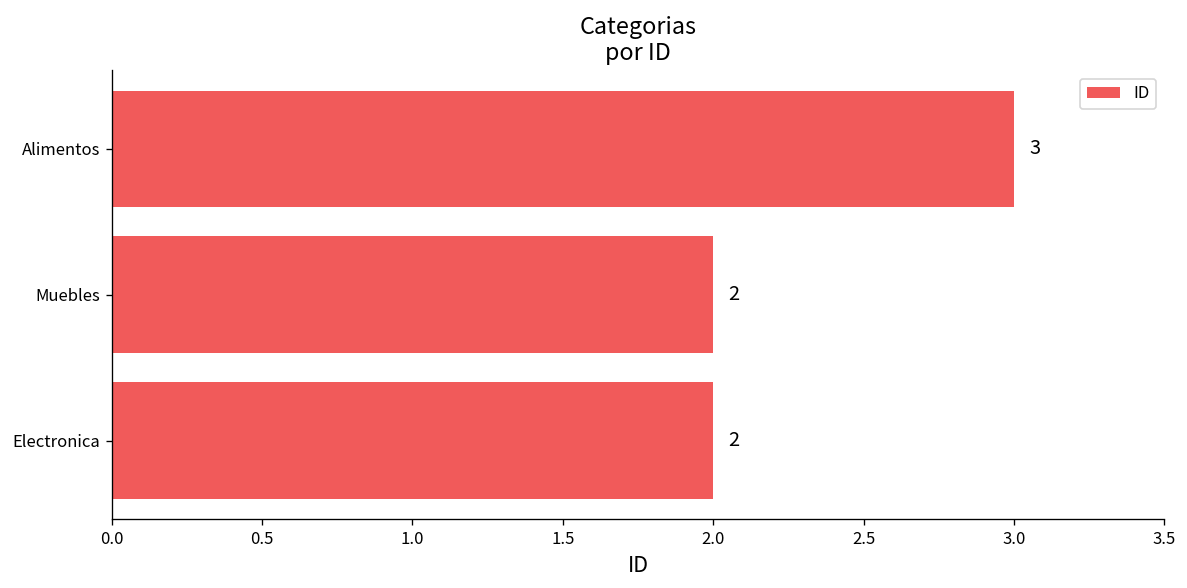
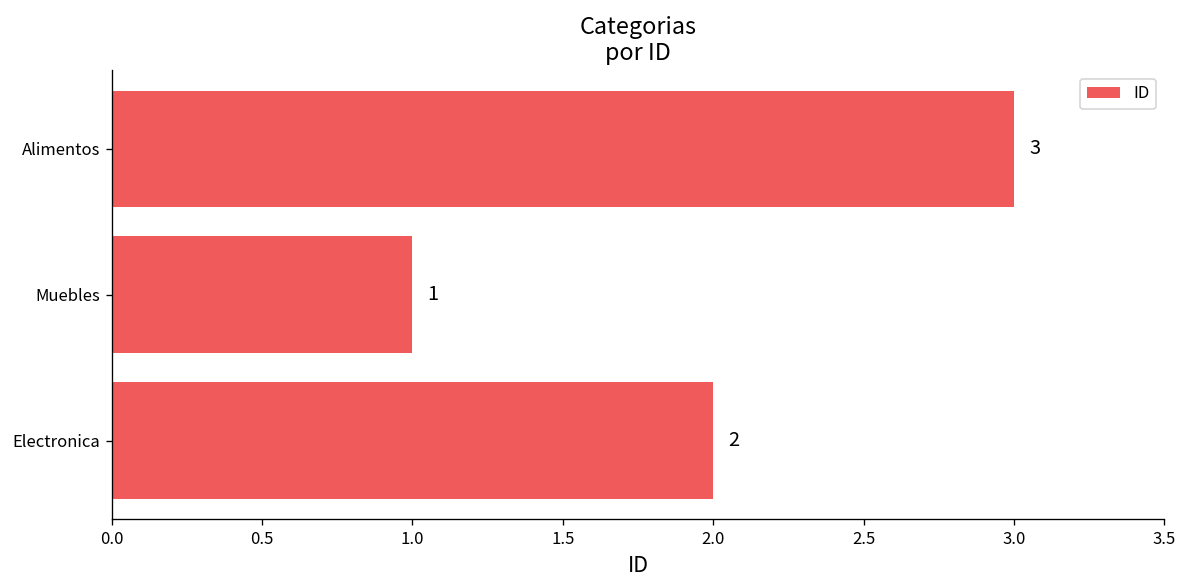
Muebles: 2 -> 1
